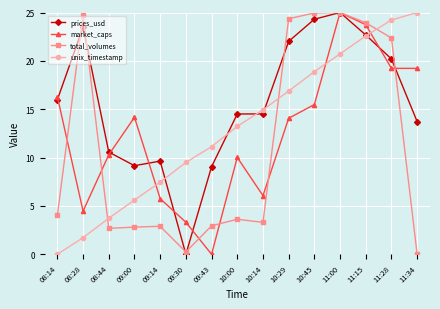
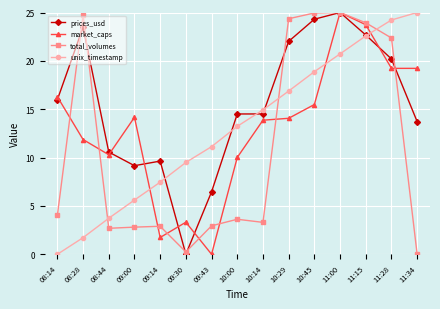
market_caps, 08:28: 4 -> 12
market_caps, 09:14: 6 -> 2
prices_usd, 09:43: 9 -> 6
market_caps, 10:14: 6 -> 14
